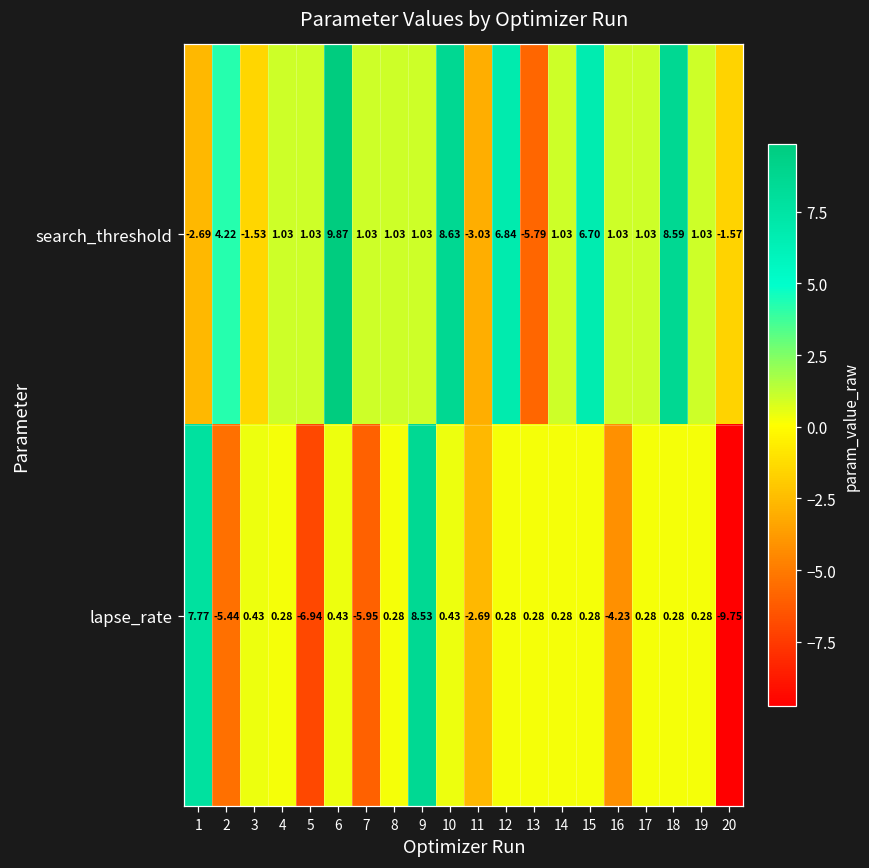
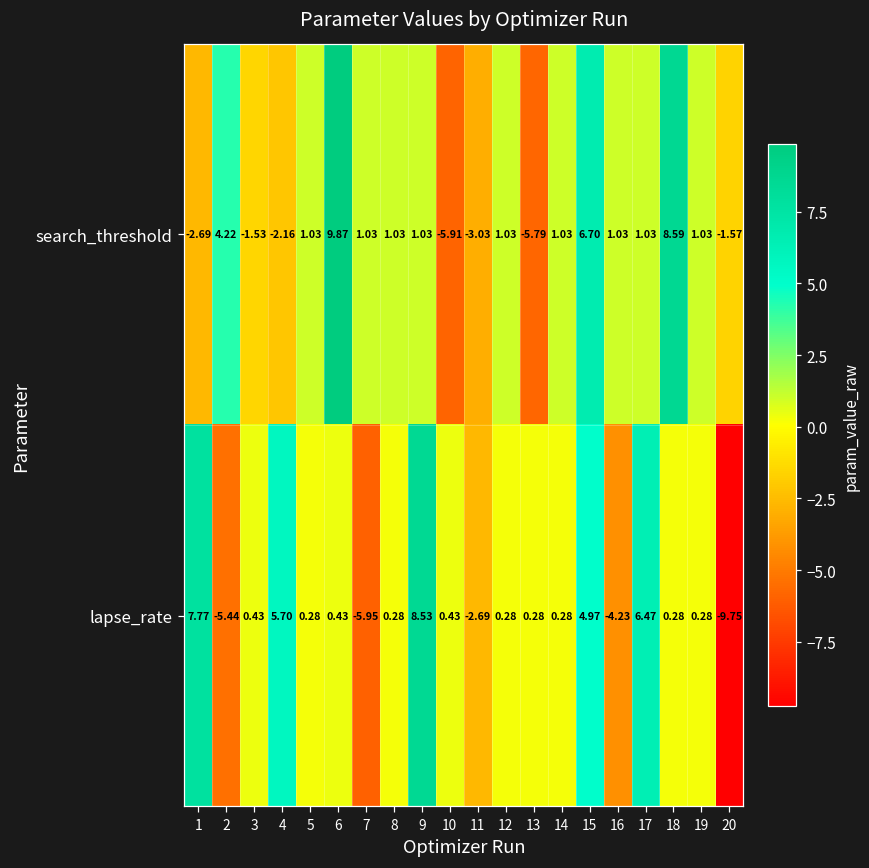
search_threshold, 4: 1.03 -> -2.16
search_threshold, 10: 8.63 -> -5.91
search_threshold, 12: 6.84 -> 1.03
lapse_rate, 4: 0.28 -> 5.70
lapse_rate, 5: -6.94 -> 0.28
lapse_rate, 15: 0.28 -> 4.97
lapse_rate, 17: 0.28 -> 6.47
